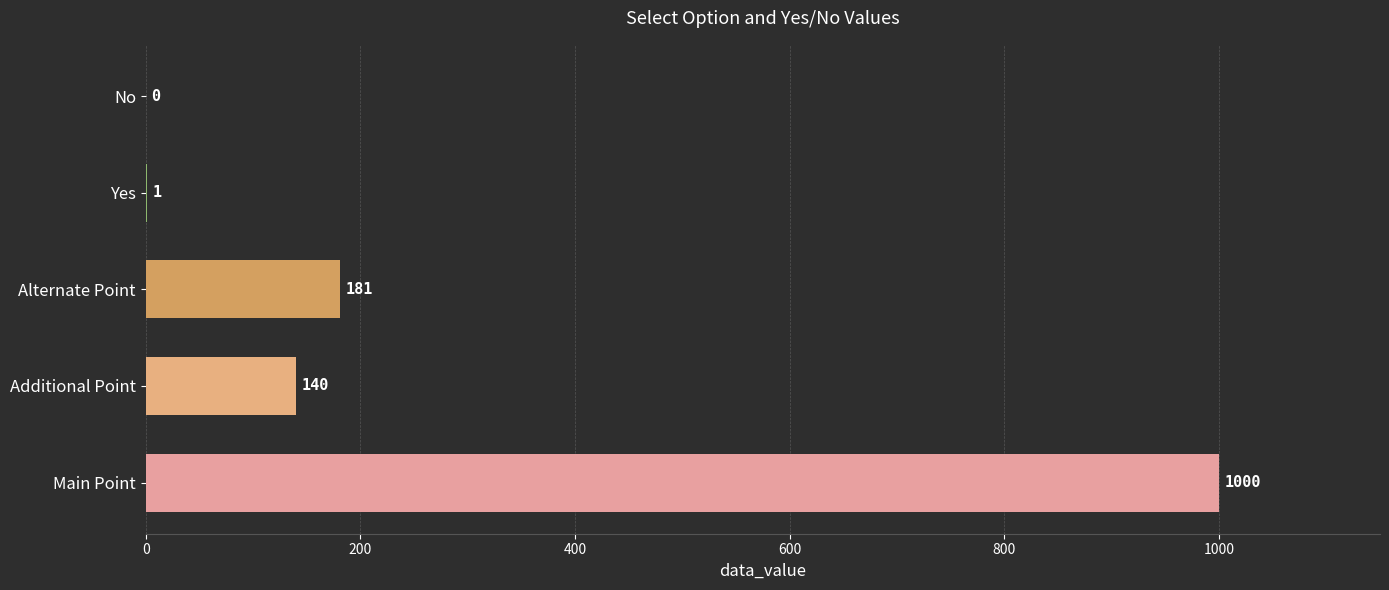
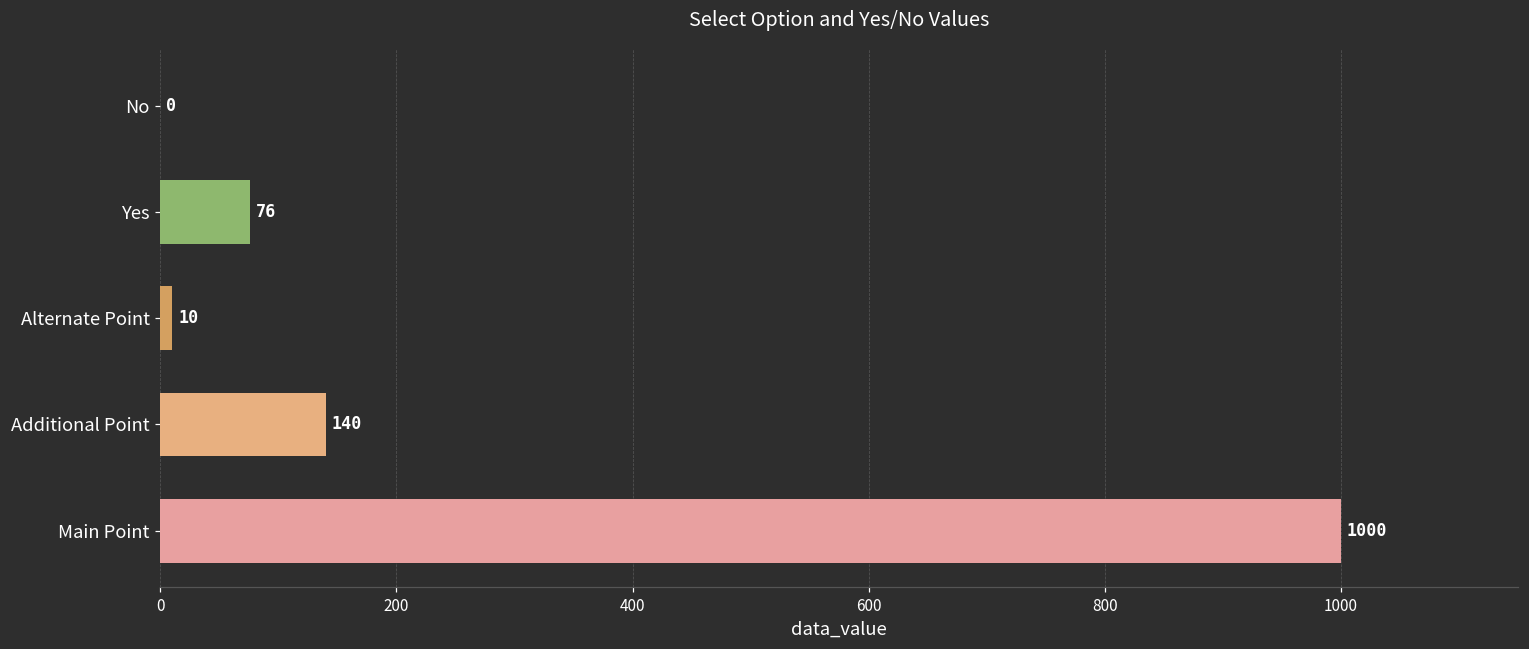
Yes: 1 -> 76
Alternate Point: 181 -> 10
